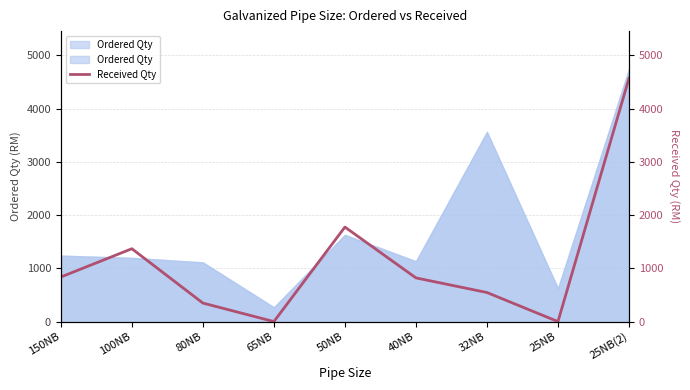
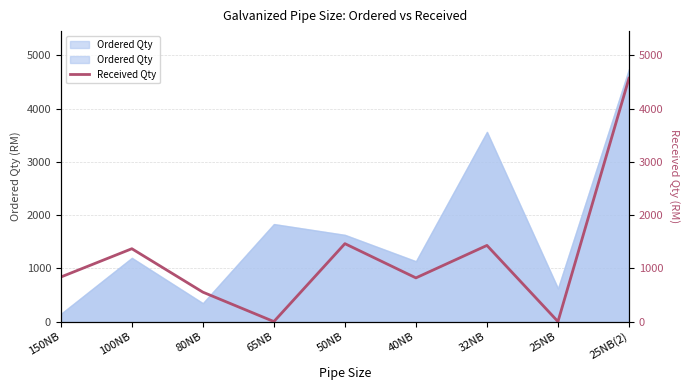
Ordered Qty, 150NB: 1200 -> 100
Ordered Qty, 80NB: 1100 -> 300
Ordered Qty, 65NB: 300 -> 1800
Received Qty, 80NB: 300 -> 600
Received Qty, 50NB: 1800 -> 1500
Received Qty, 32NB: 500 -> 1400
